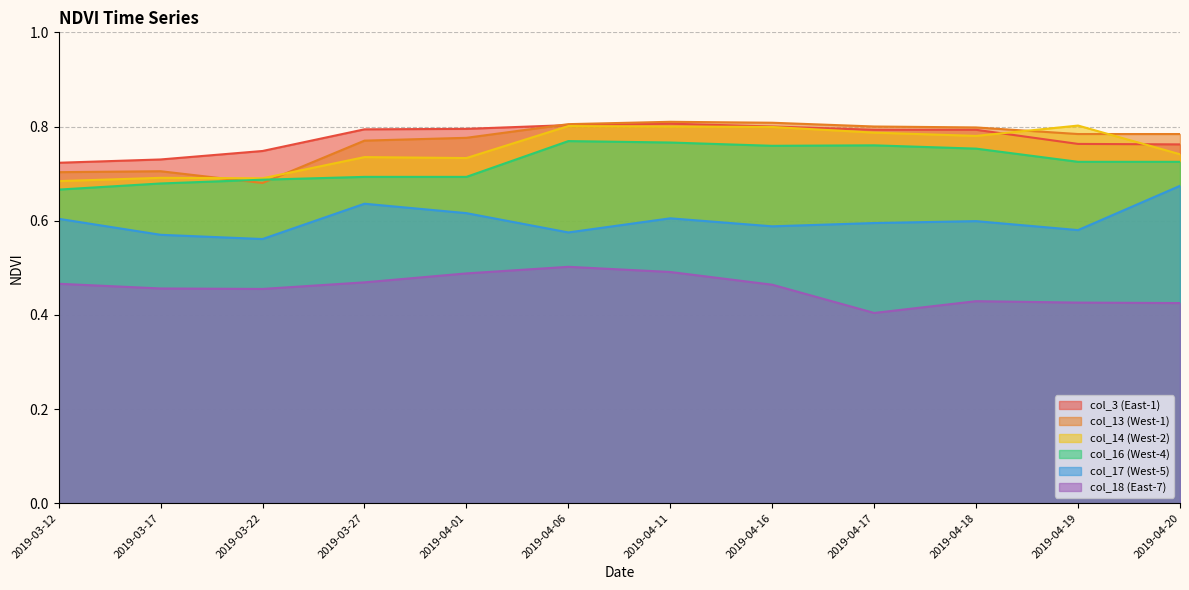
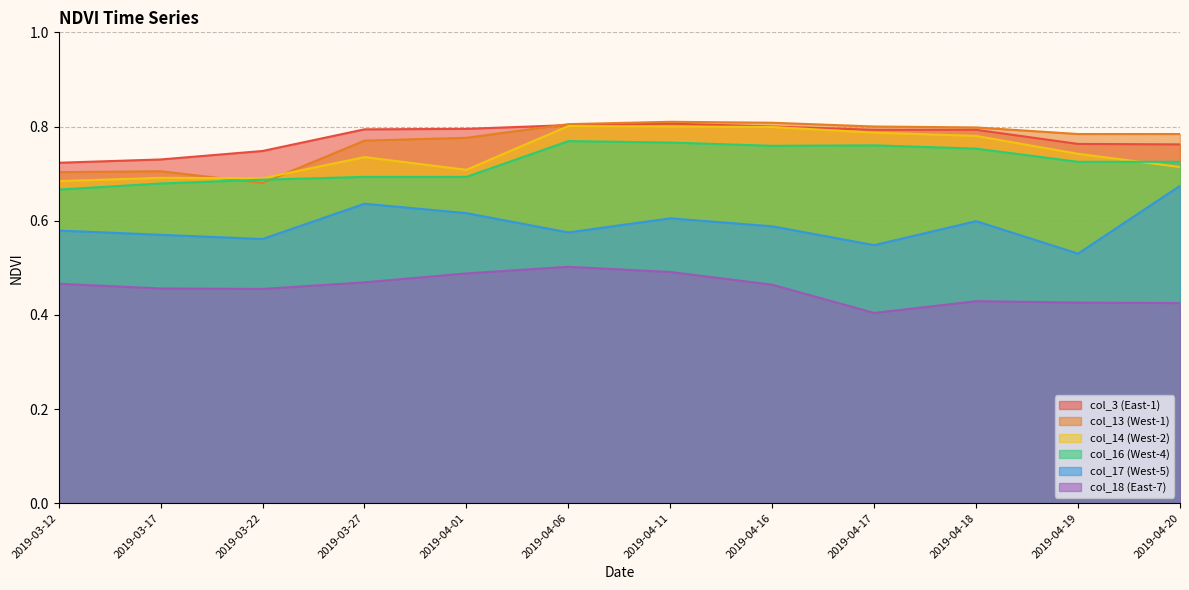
col_17 (West-5), 2019-03-12: 0.60 -> 0.58
col_14 (West-2), 2019-04-01: 0.73 -> 0.71
col_17 (West-5), 2019-04-17: 0.60 -> 0.55
col_14 (West-2), 2019-04-19: 0.80 -> 0.74
col_17 (West-5), 2019-04-19: 0.58 -> 0.53
col_14 (West-2), 2019-04-20: 0.74 -> 0.71
